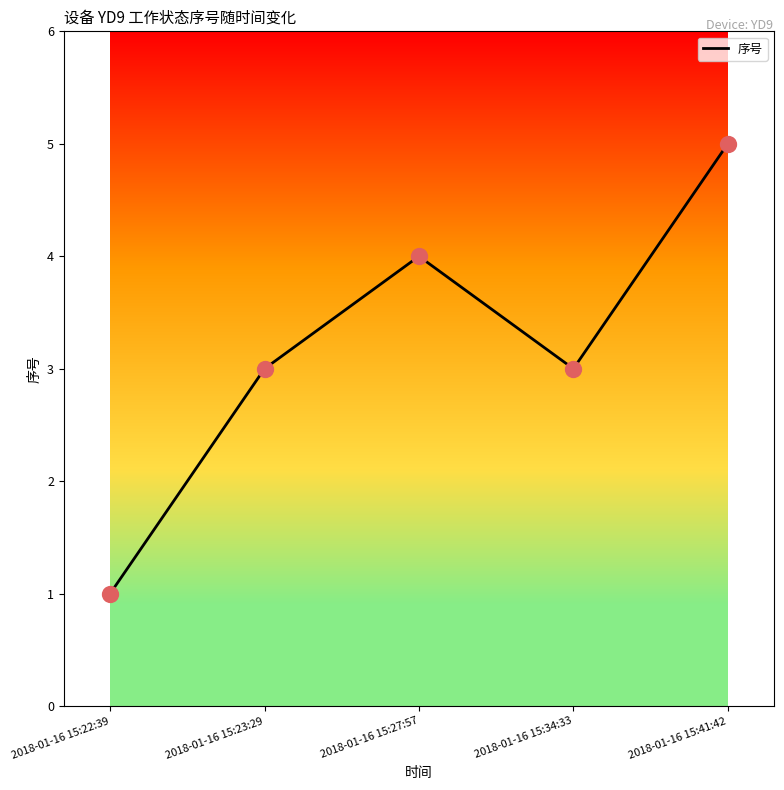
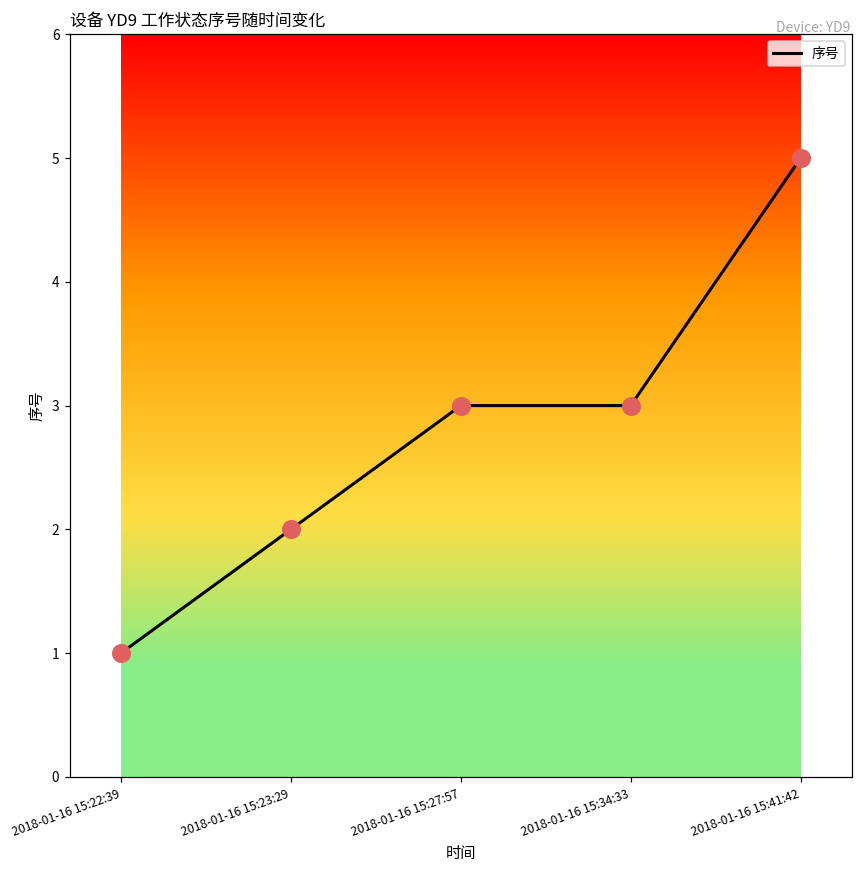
2018-01-16 15:23:29: 3 -> 2
2018-01-16 15:27:57: 4 -> 3
